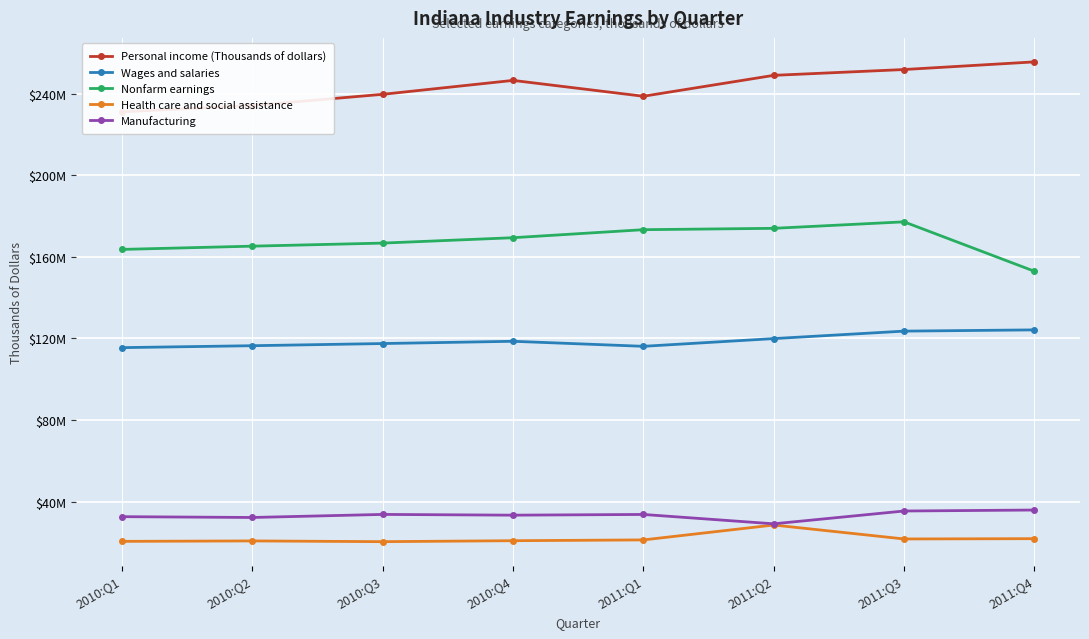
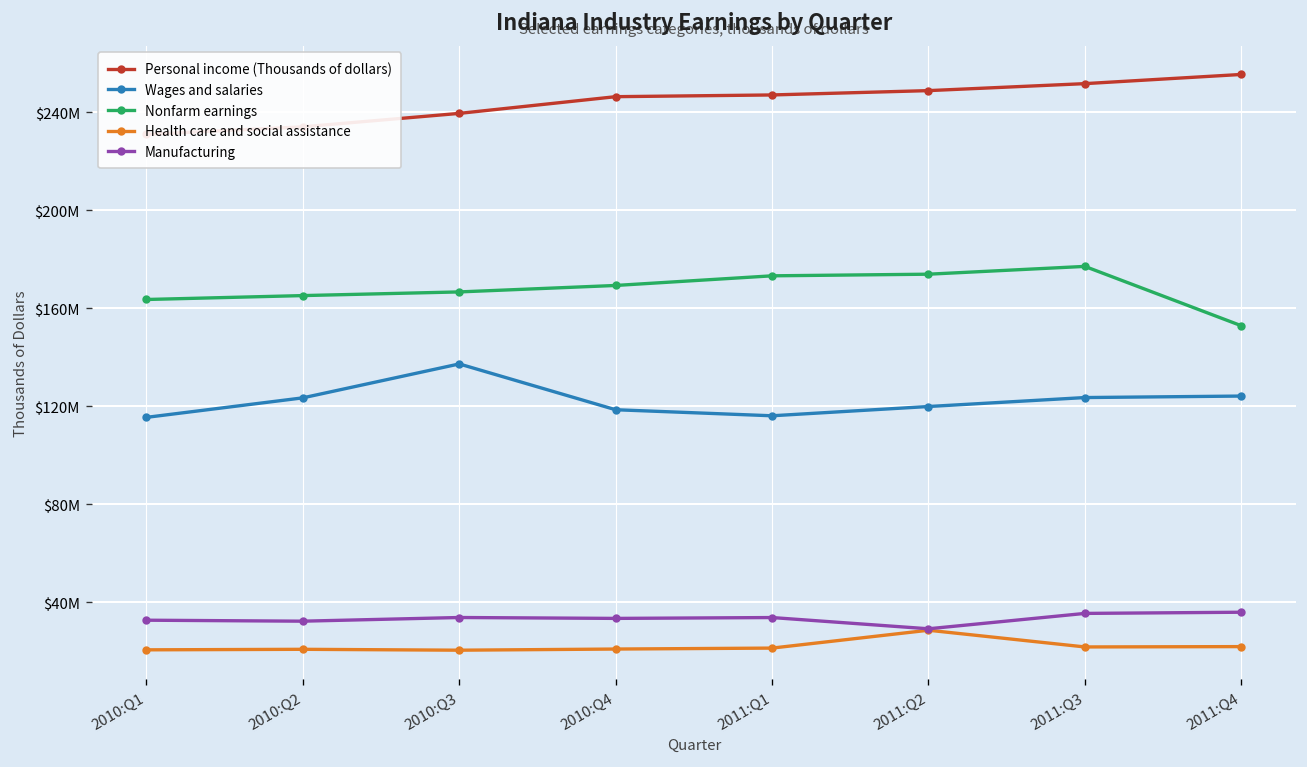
Wages and salaries, 2010:Q2: $116000000 -> $123000000
Wages and salaries, 2010:Q3: $117000000 -> $137000000
Personal income (Thousands of dollars), 2011:Q1: $239000000 -> $247000000
